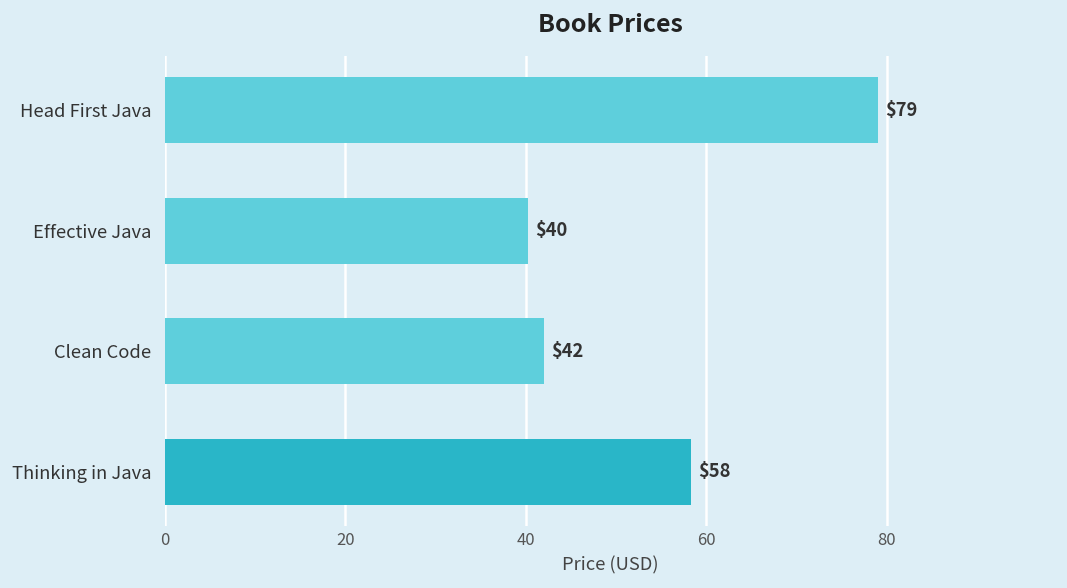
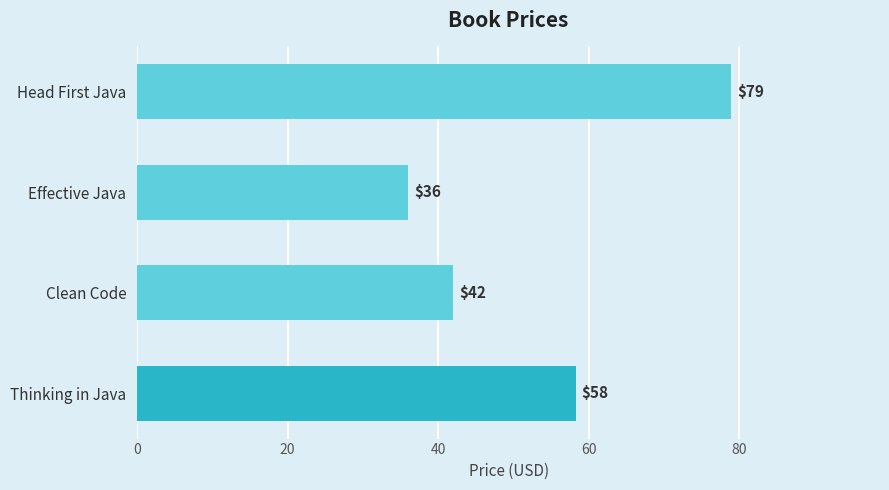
Effective Java: $40 -> $36
